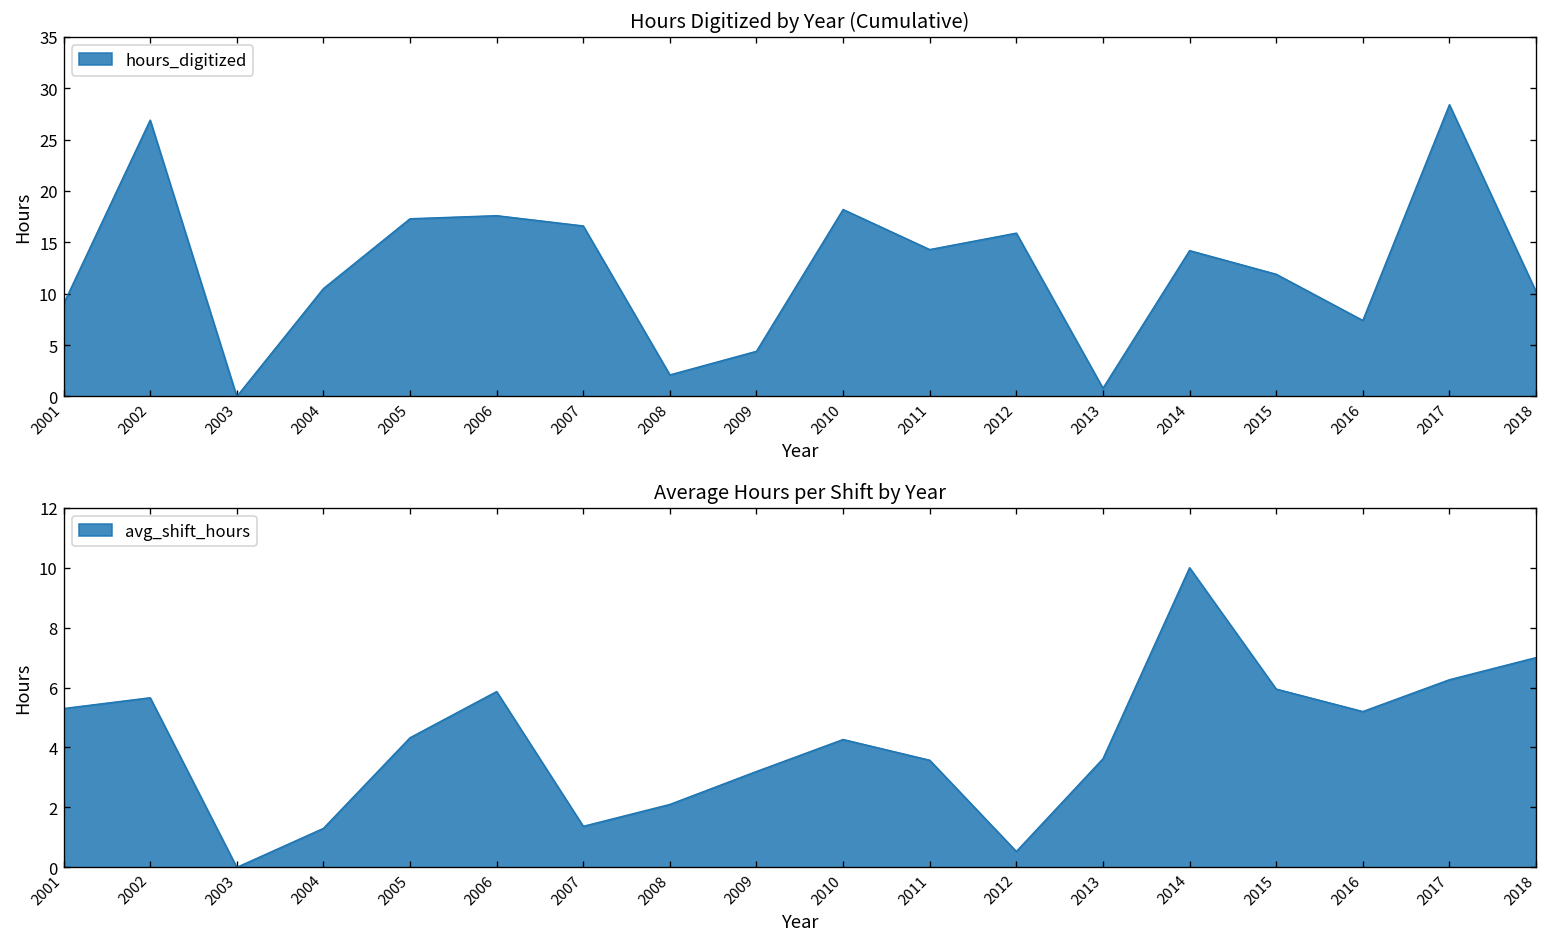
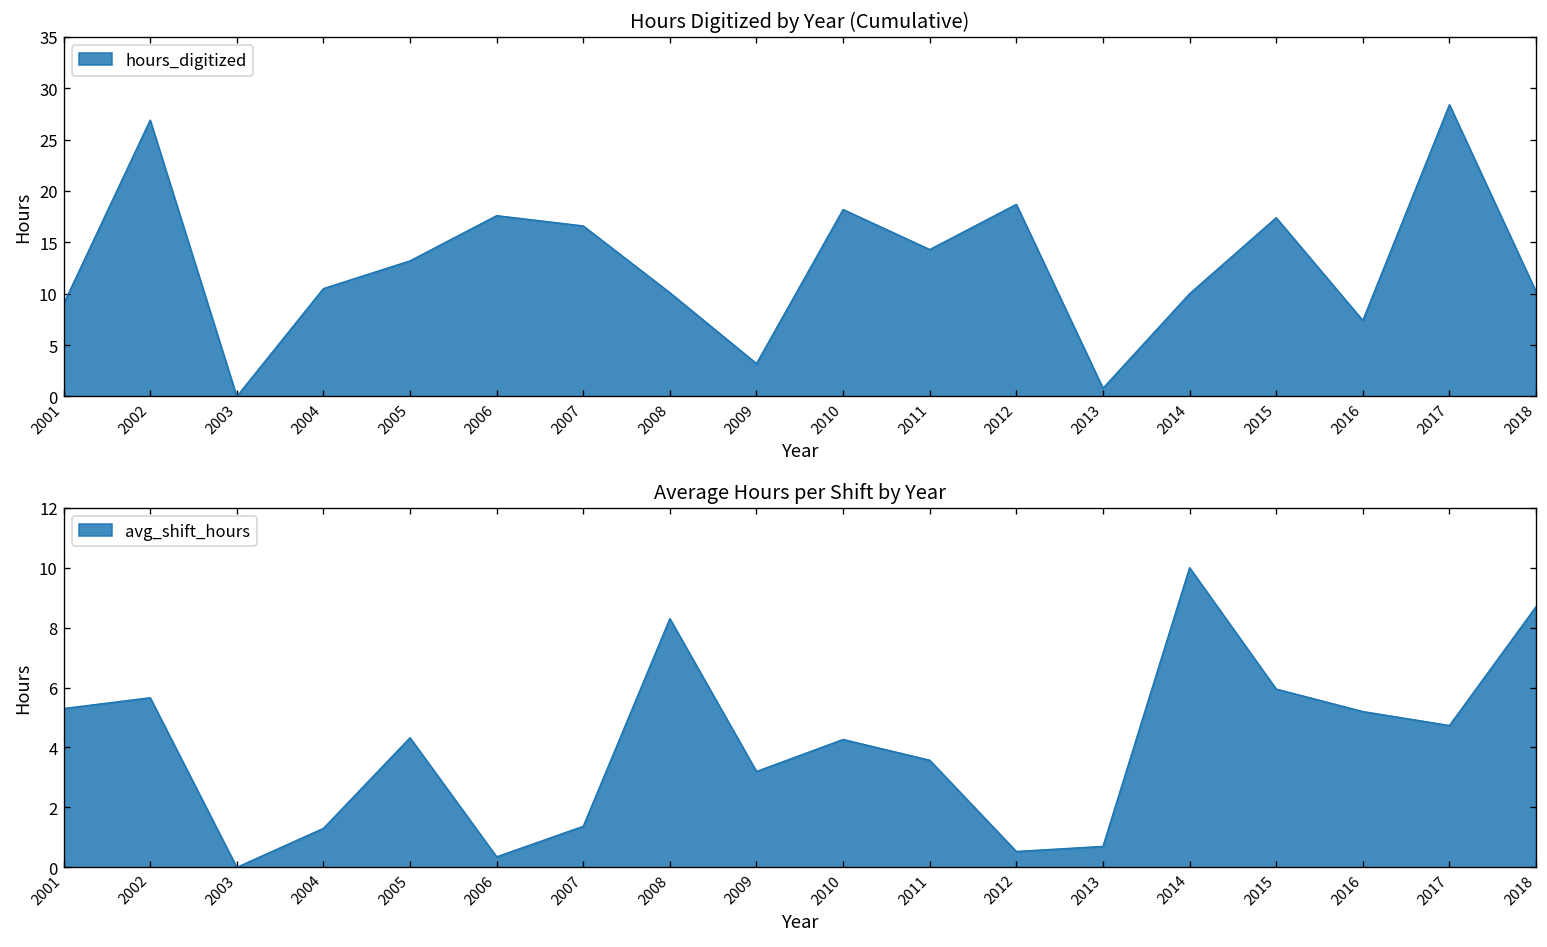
Hours Digitized by Year (Cumulative), 2005: 17 -> 13
Hours Digitized by Year (Cumulative), 2008: 2 -> 10
Hours Digitized by Year (Cumulative), 2009: 4 -> 3
Hours Digitized by Year (Cumulative), 2012: 16 -> 19
Hours Digitized by Year (Cumulative), 2014: 14 -> 10
Hours Digitized by Year (Cumulative), 2015: 12 -> 17
Average Hours per Shift by Year, 2006: 5.9 -> 0.4
Average Hours per Shift by Year, 2008: 2.1 -> 8.3
Average Hours per Shift by Year, 2013: 3.6 -> 0.7
Average Hours per Shift by Year, 2017: 6.3 -> 4.7
Average Hours per Shift by Year, 2018: 7.0 -> 8.7
